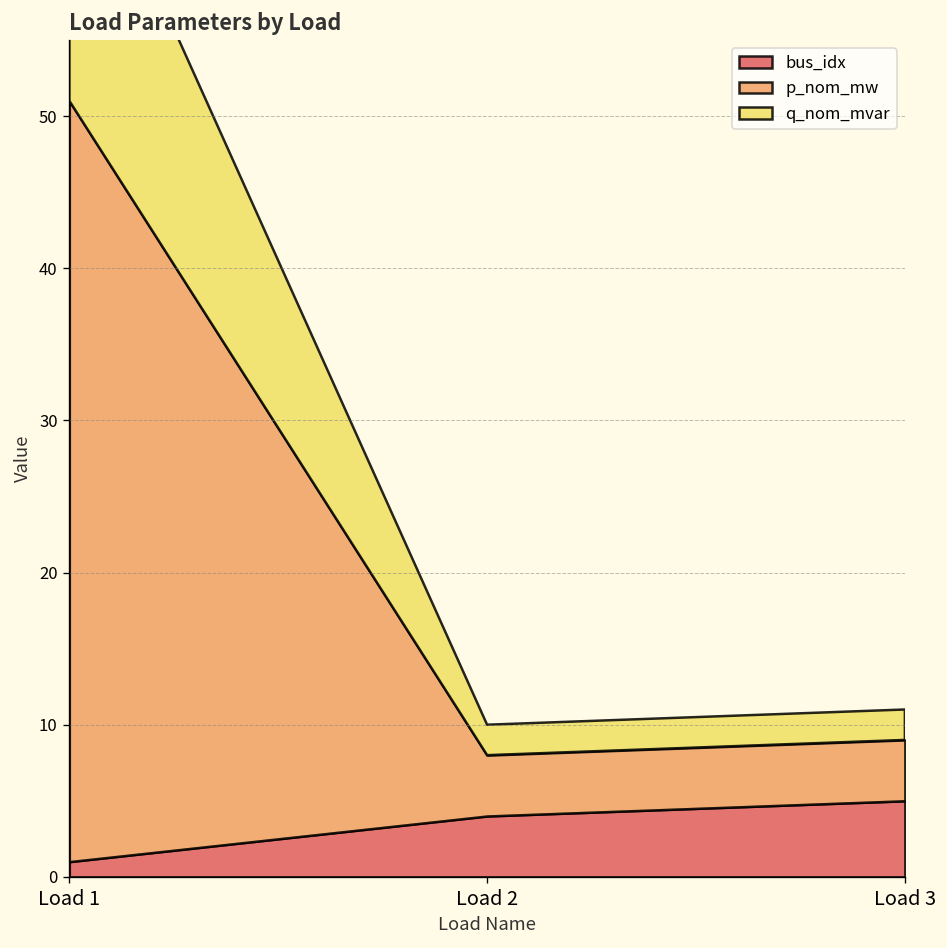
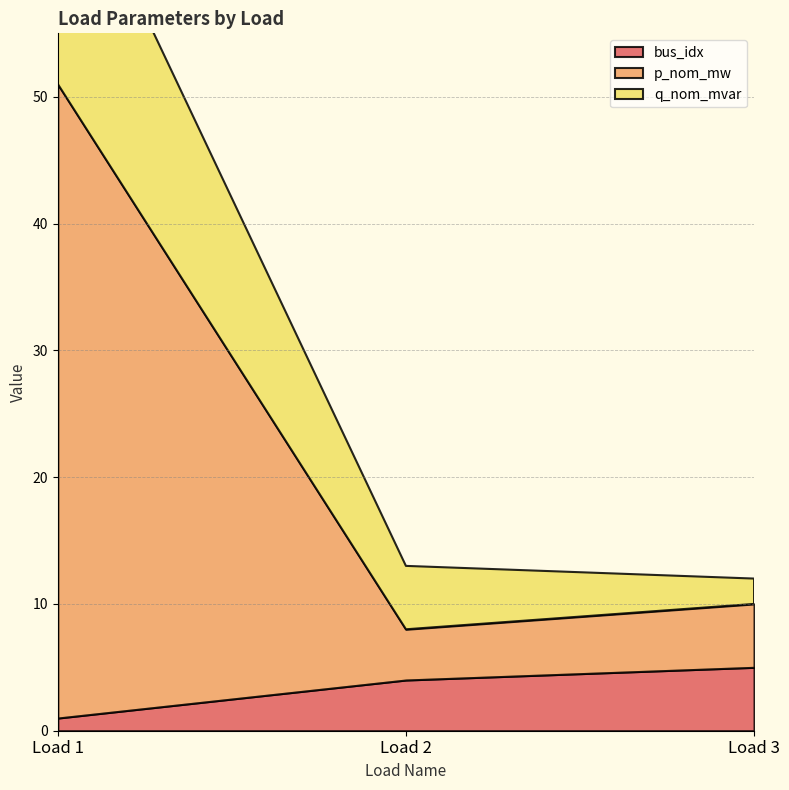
q_nom_mvar, Load 2: 2 -> 5
p_nom_mw, Load 3: 4 -> 5
